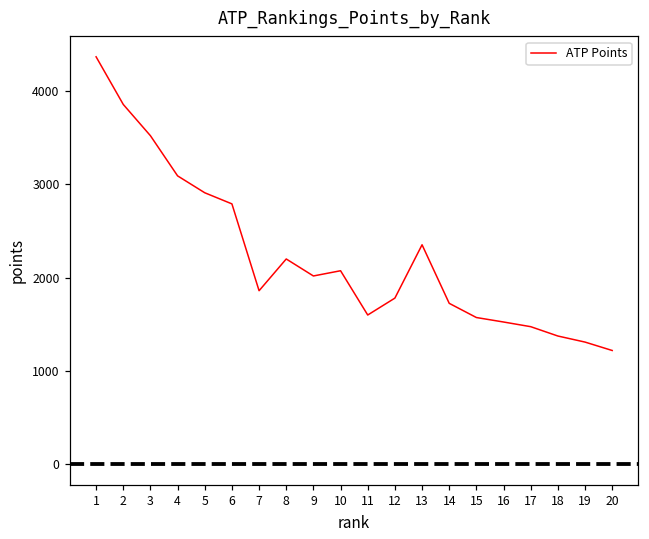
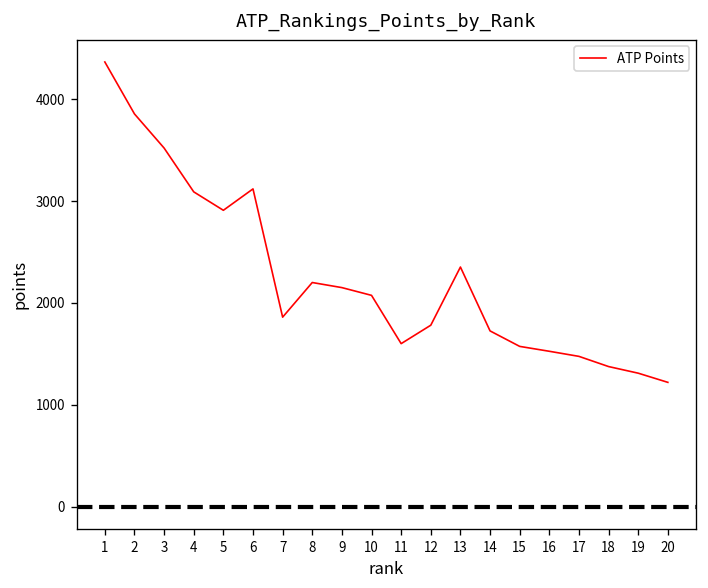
6: 2800 -> 3100
9: 2000 -> 2200
